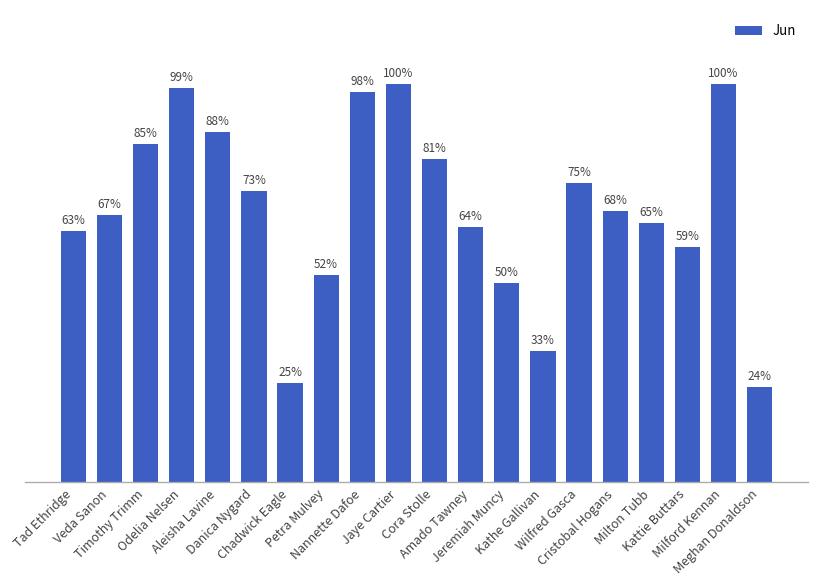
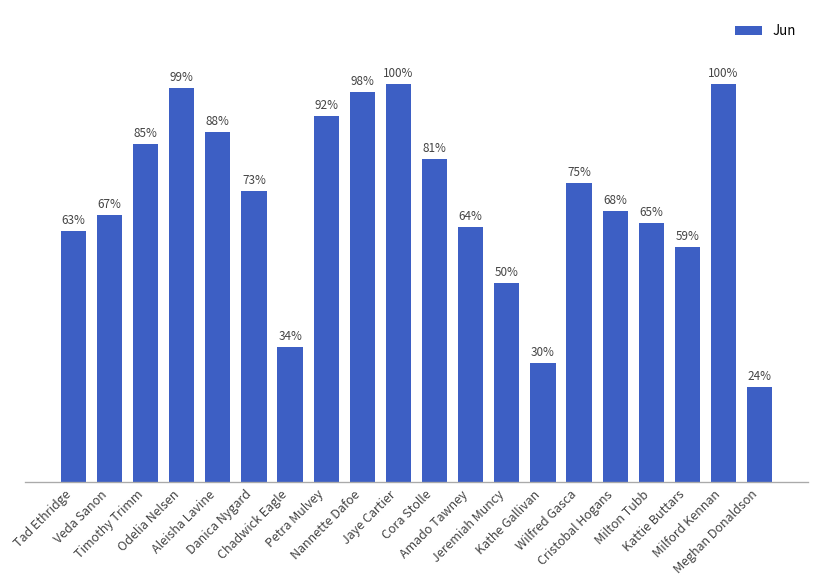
Chadwick Eagle: 25% -> 34%
Petra Mulvey: 52% -> 92%
Kathe Gallivan: 33% -> 30%
